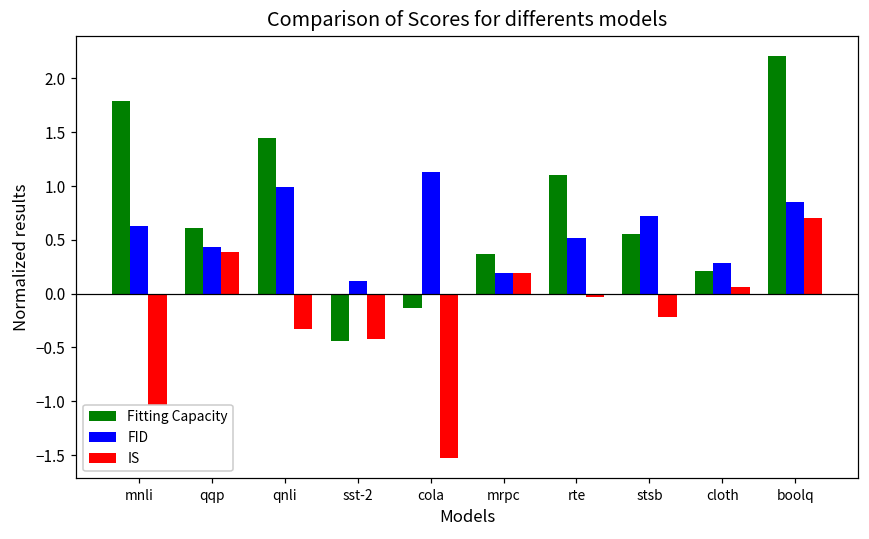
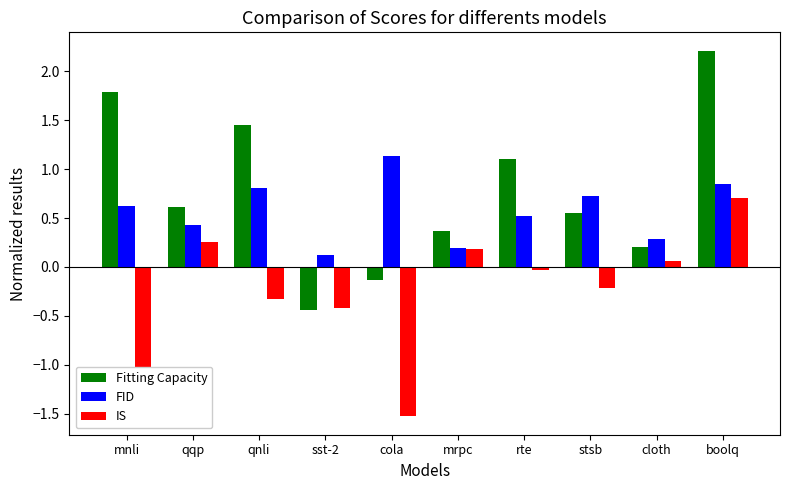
IS, qqp: 0.4 -> 0.3
FID, qnli: 1.0 -> 0.8
